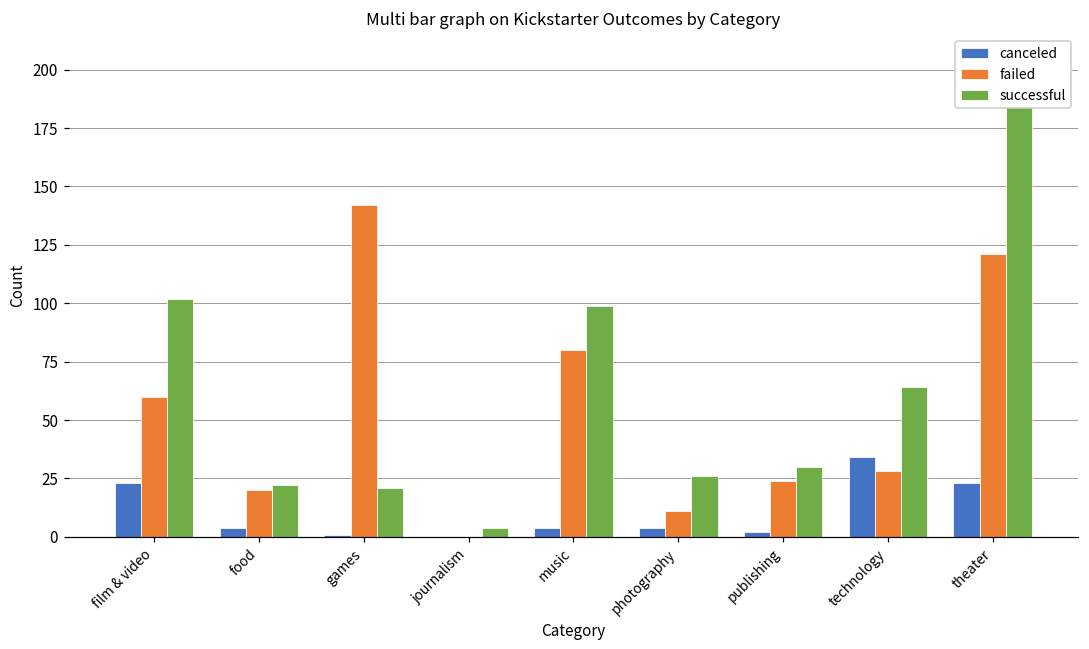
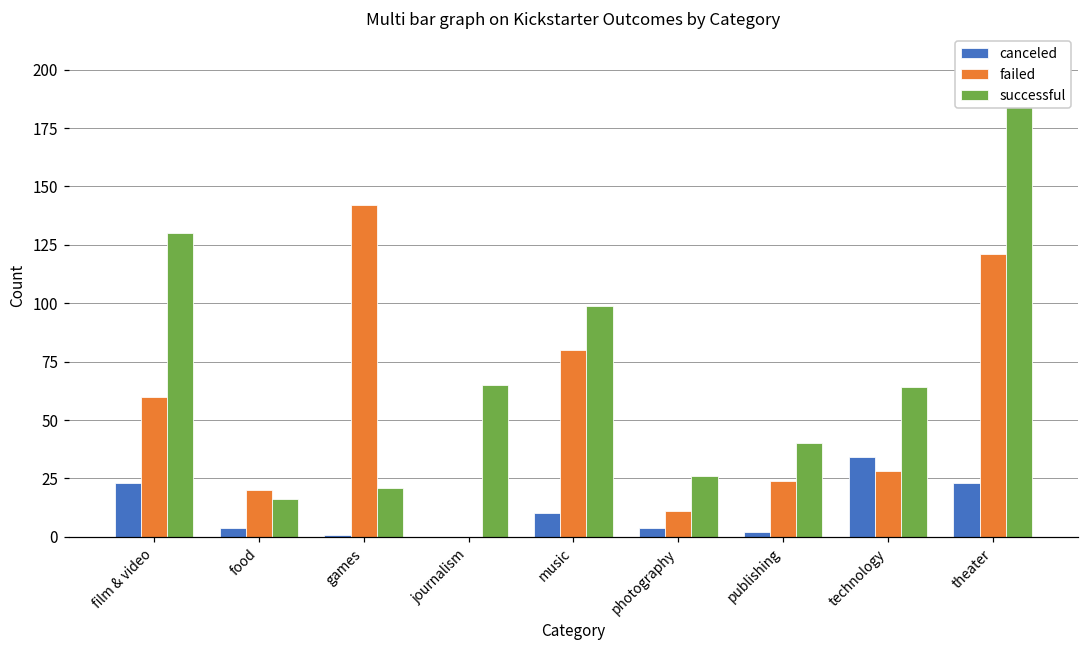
successful, film & video: 102 -> 130
successful, food: 22 -> 16
successful, journalism: 4 -> 65
canceled, music: 4 -> 10
successful, publishing: 30 -> 40
